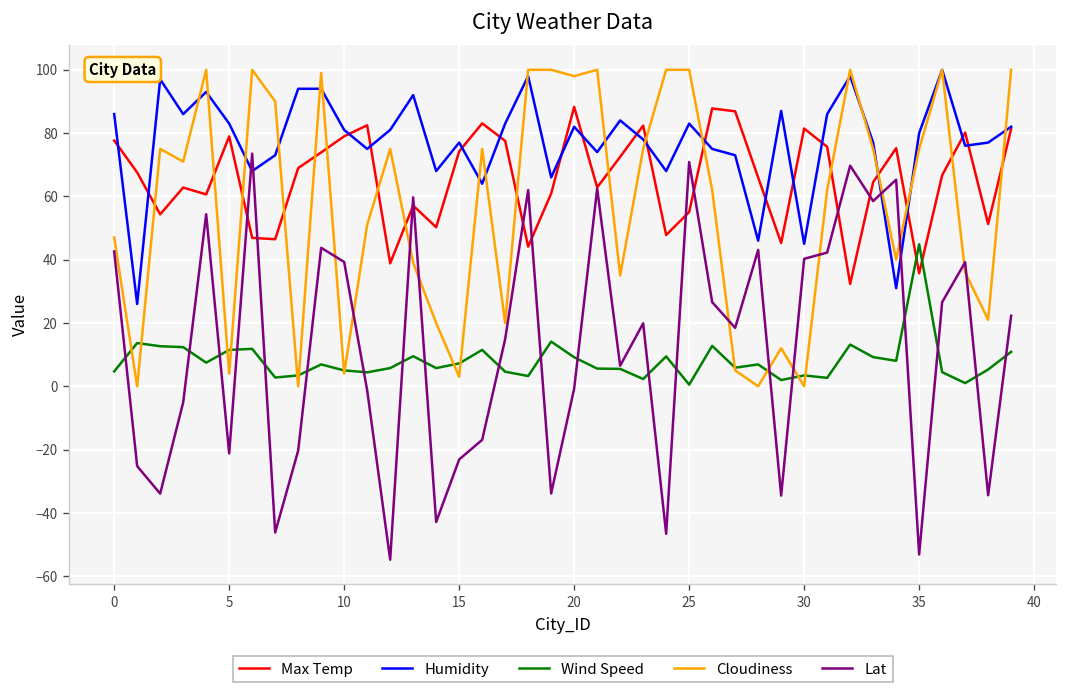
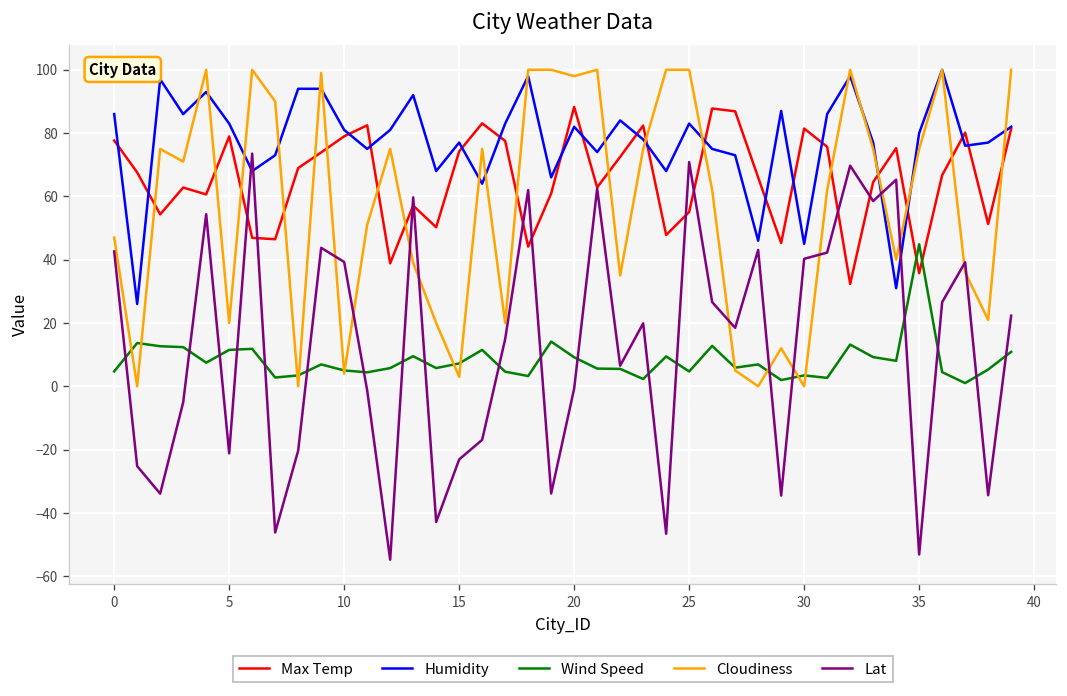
Cloudiness, 5: 4 -> 20
Wind Speed, 25: 1 -> 5
